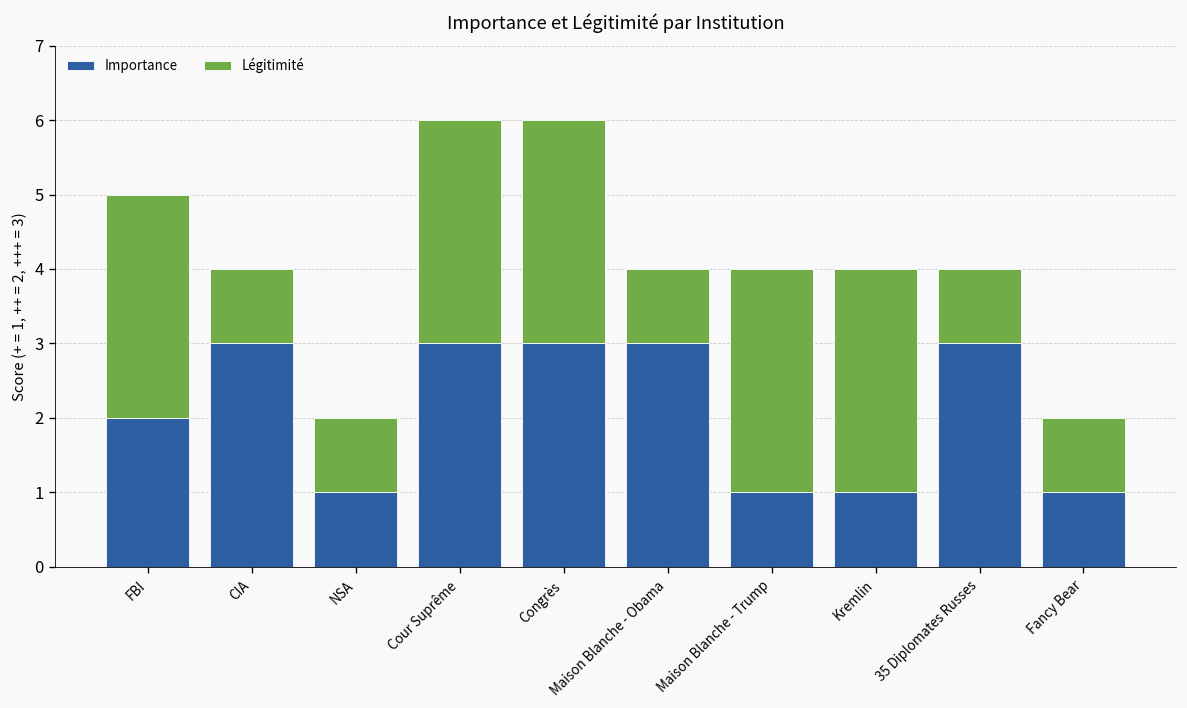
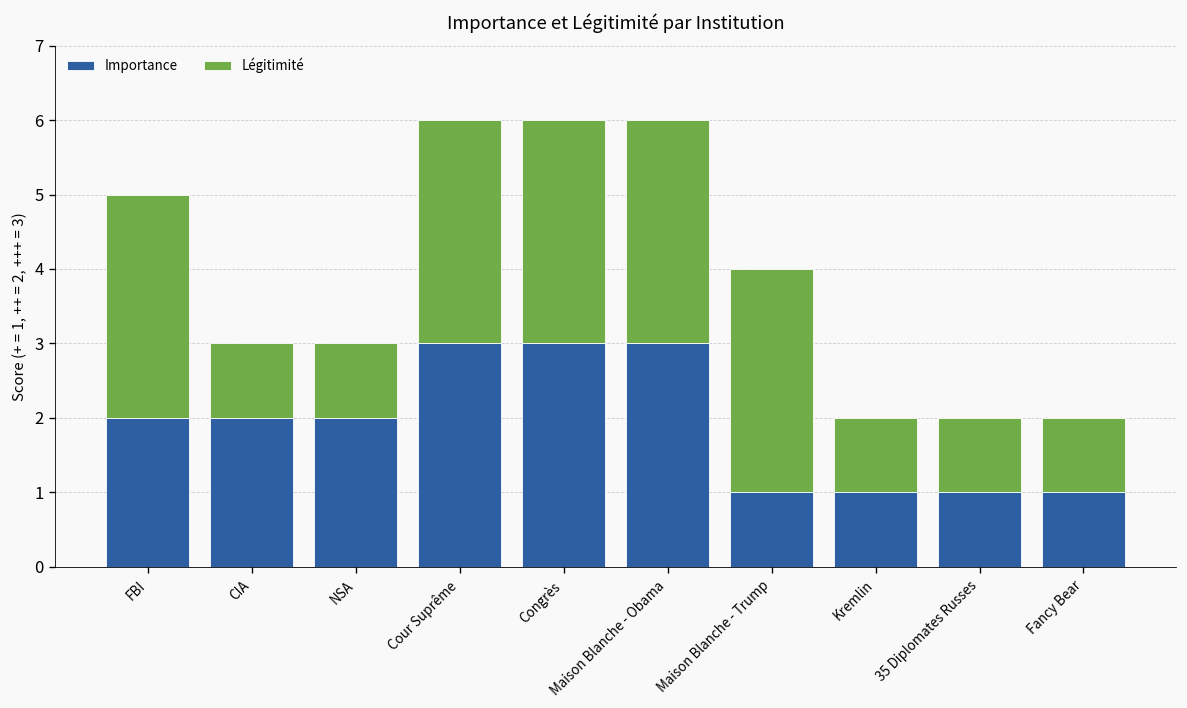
Importance, CIA: 3 -> 2
Importance, NSA: 1 -> 2
Légitimité, Maison Blanche - Obama: 1 -> 3
Légitimité, Kremlin: 3 -> 1
Importance, 35 Diplomates Russes: 3 -> 1
